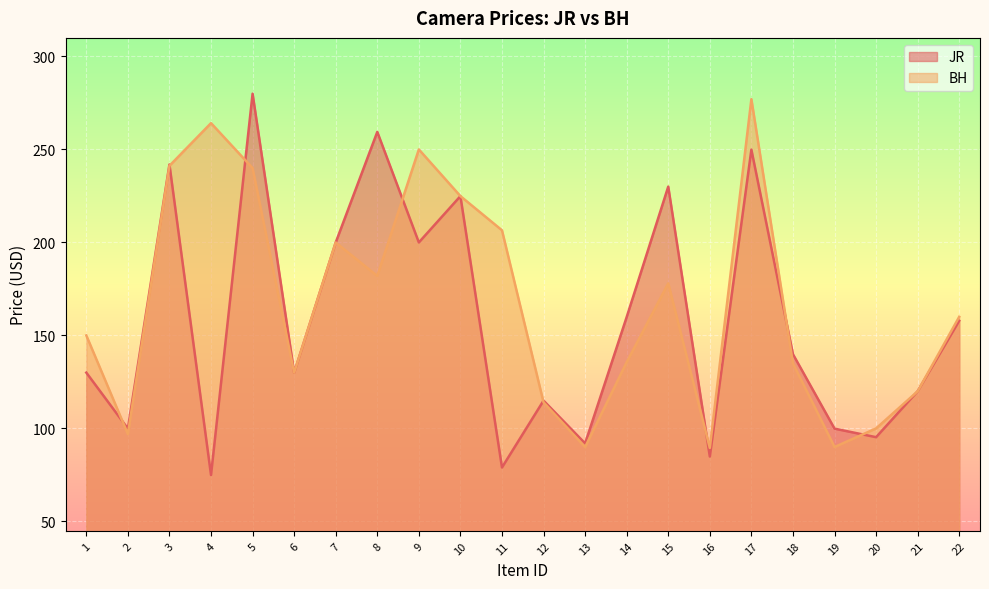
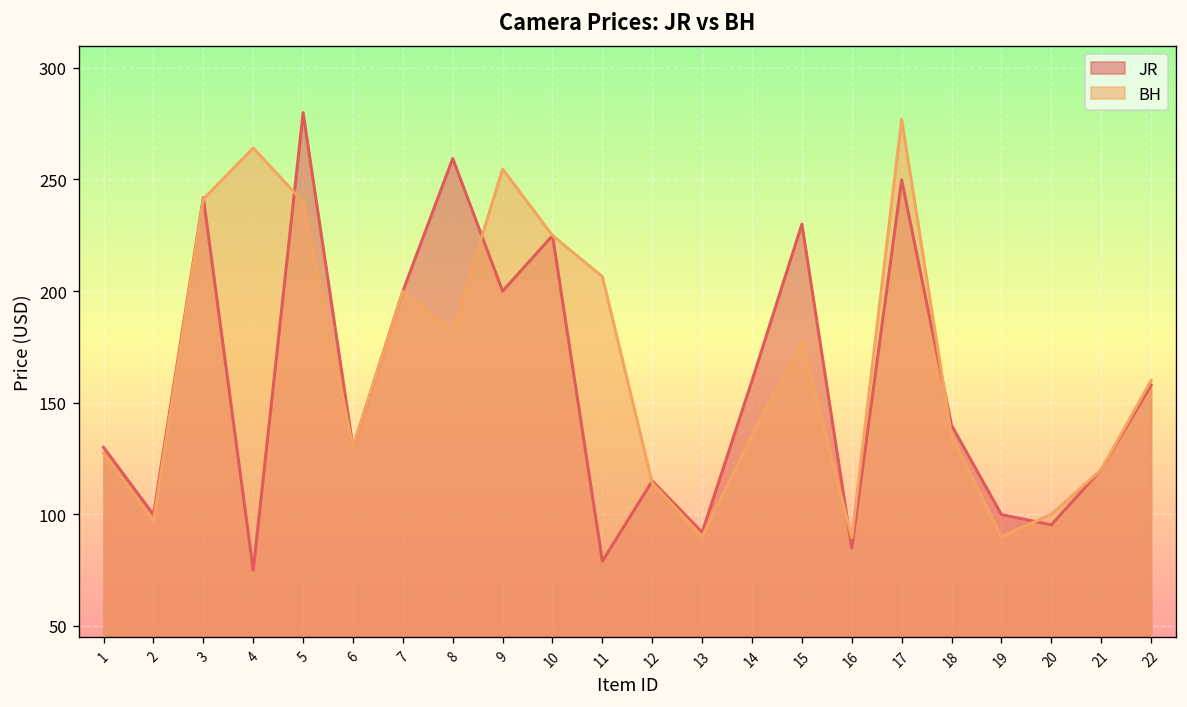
BH, 1: 150 -> 127
BH, 9: 250 -> 255
